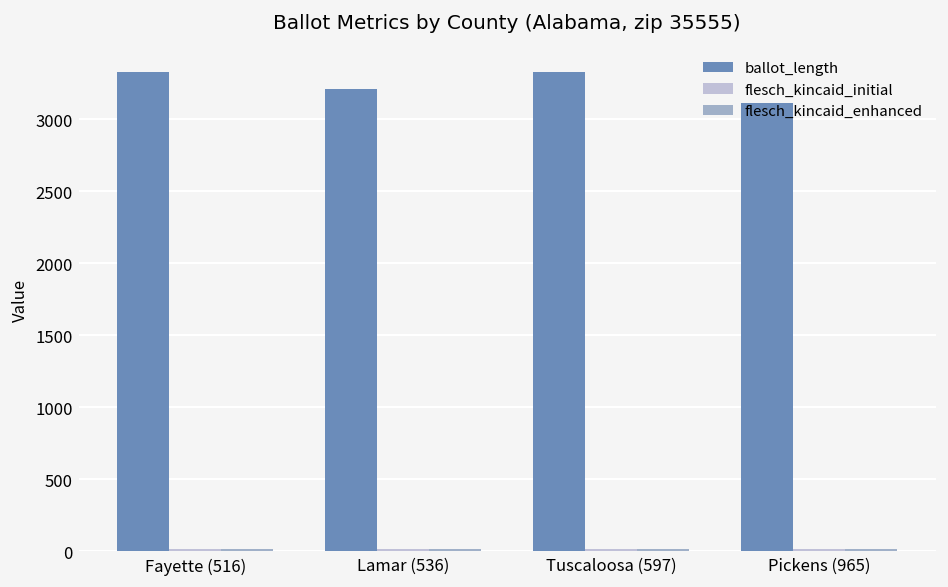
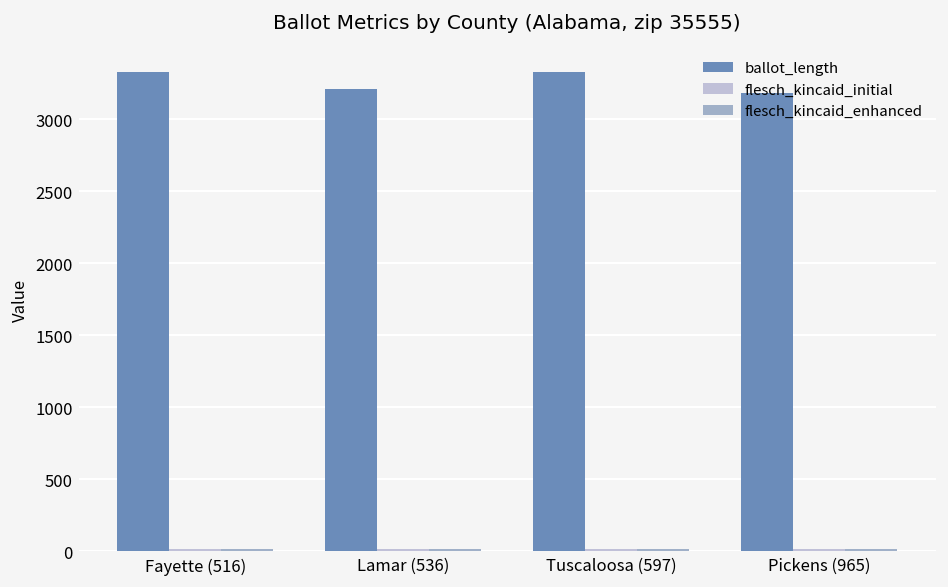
ballot_length, Pickens (965): 3110 -> 3190
